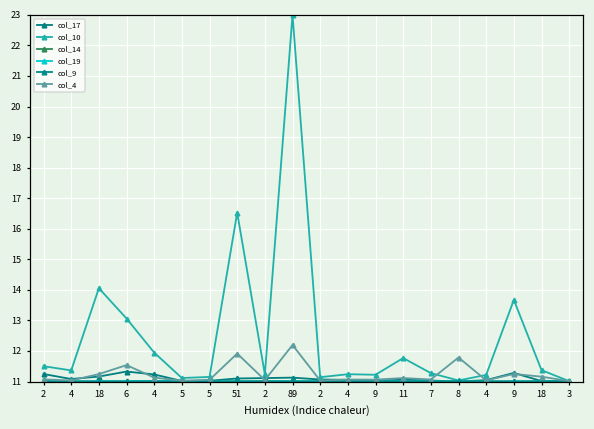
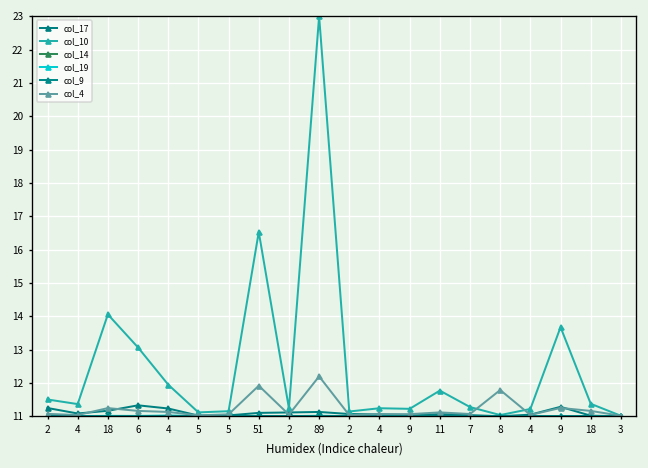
col_4, 6: 11.5 -> 11.2
